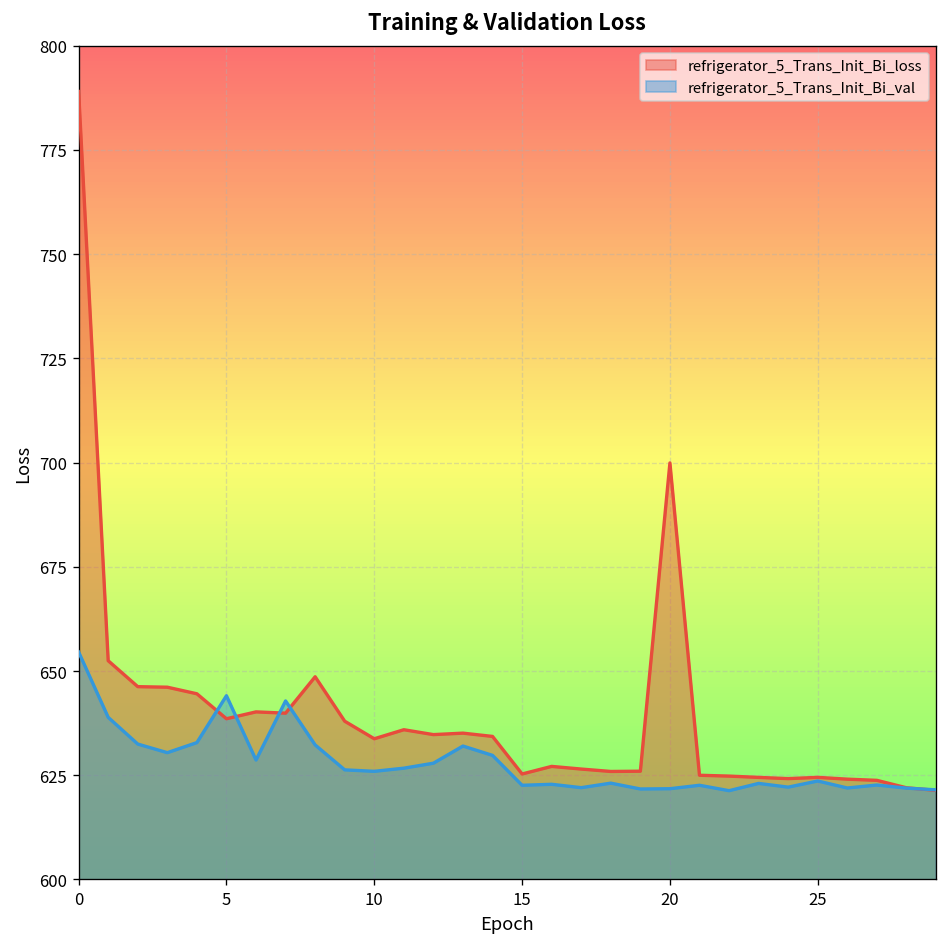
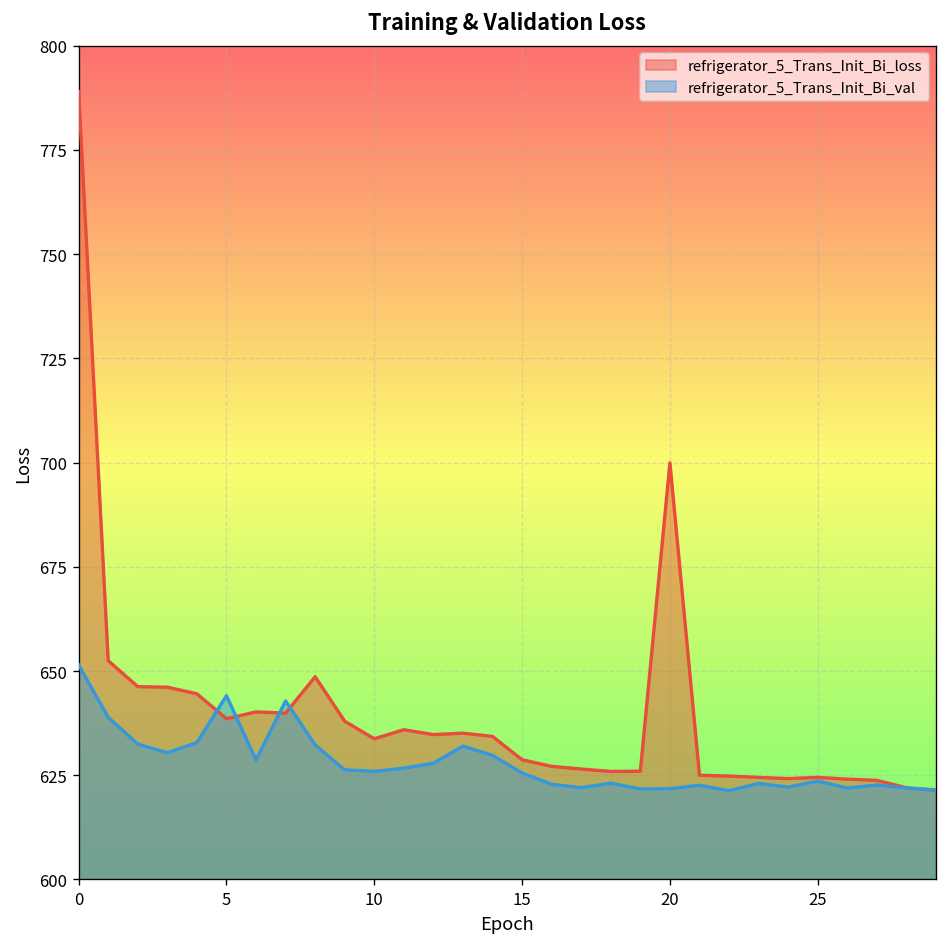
refrigerator_5_Trans_Init_Bi_val, 0: 655 -> 651
refrigerator_5_Trans_Init_Bi_loss, 15: 625 -> 629
refrigerator_5_Trans_Init_Bi_val, 15: 623 -> 626
